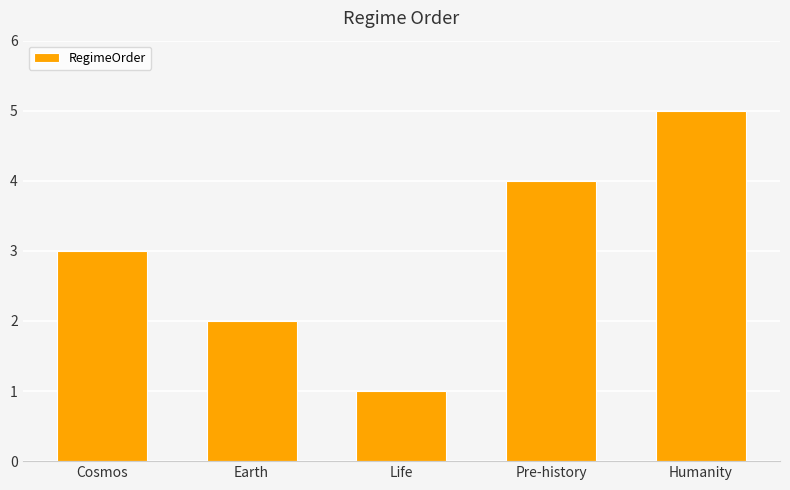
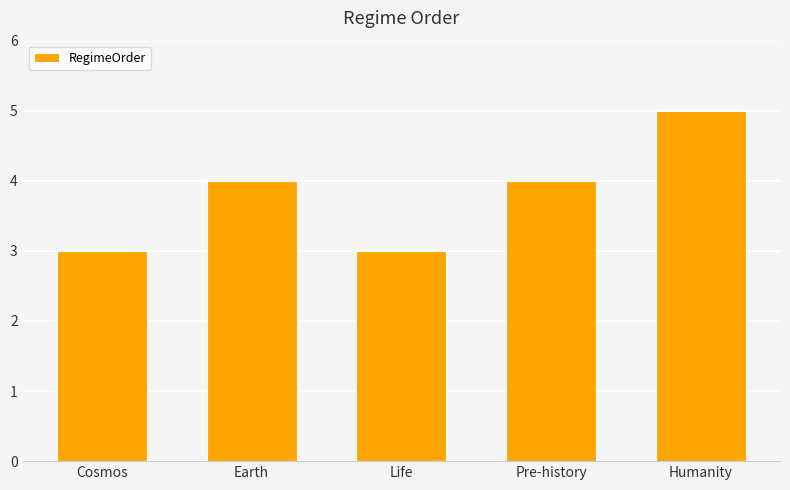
Earth: 2 -> 4
Life: 1 -> 3
